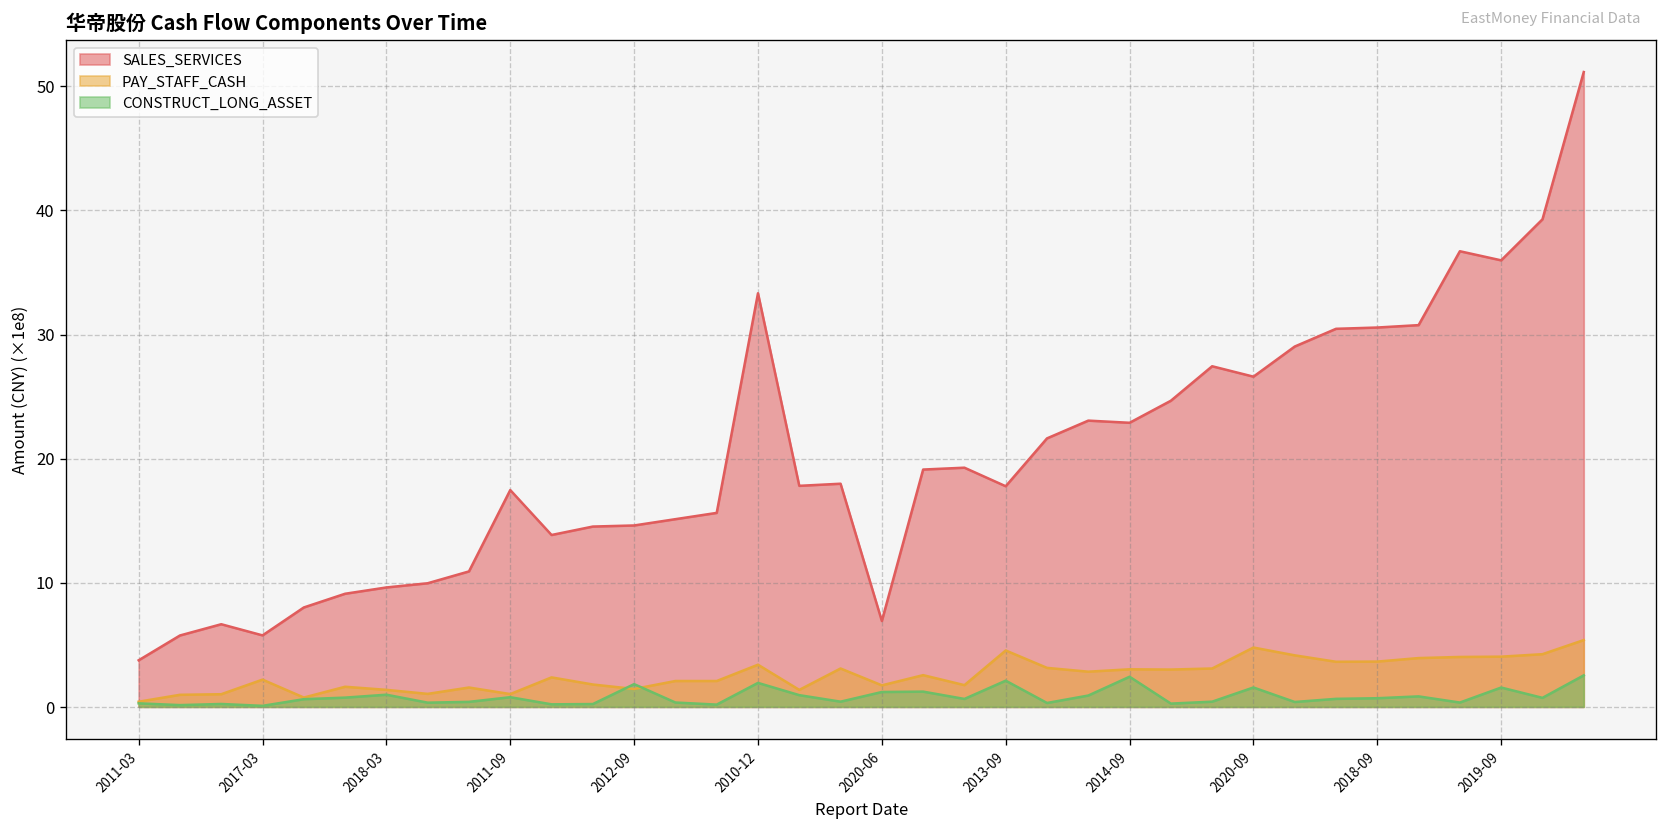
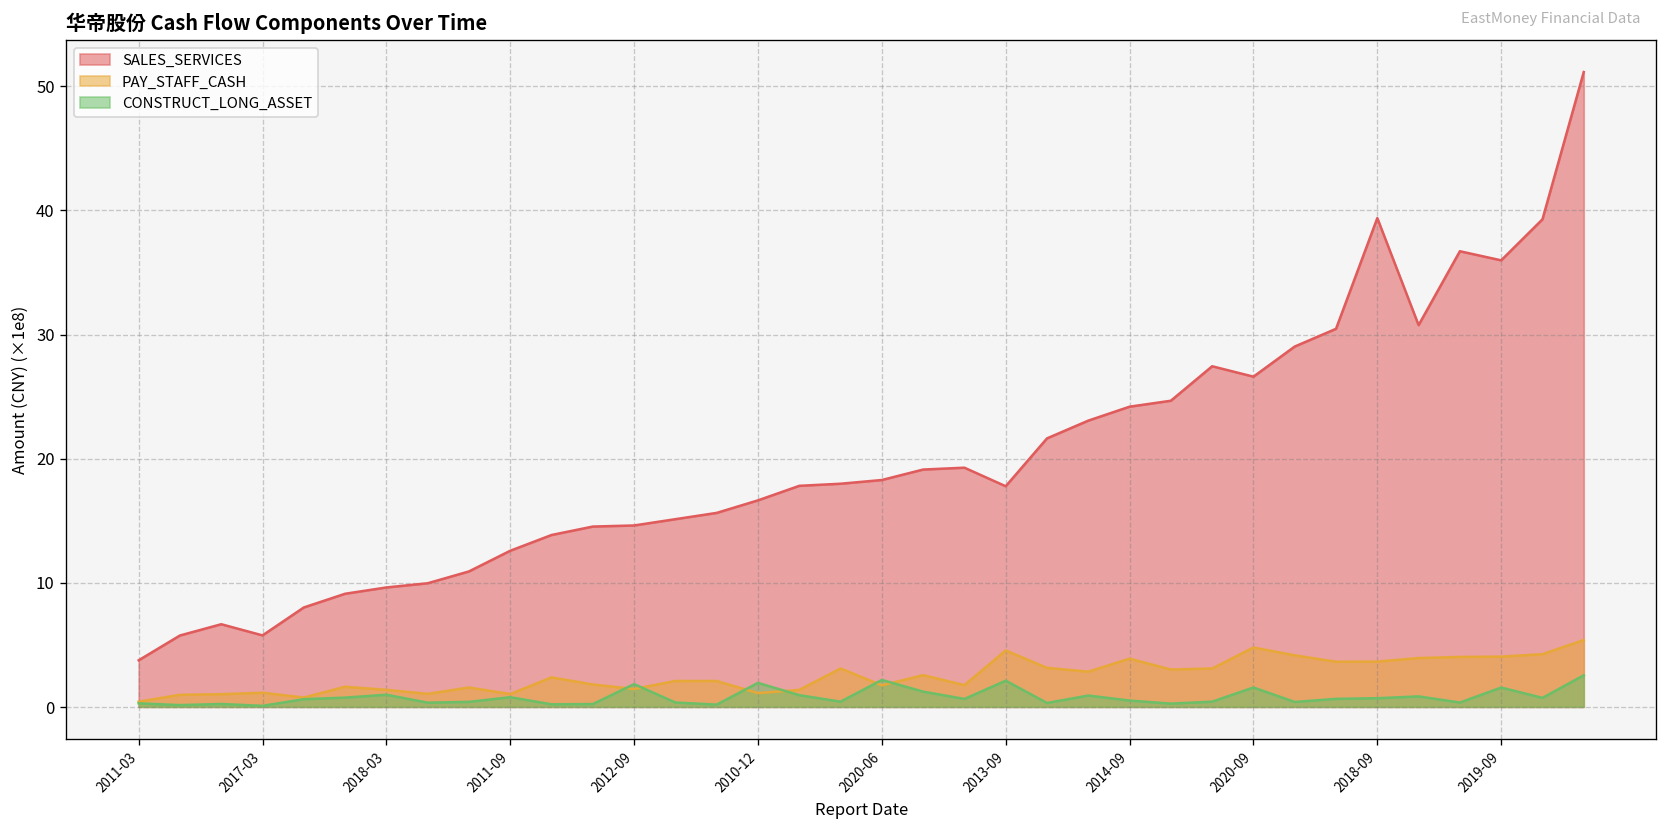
PAY_STAFF_CASH, 2017-03: 2.2 -> 1.1
SALES_SERVICES, 2011-09: 17.5 -> 12.6
SALES_SERVICES, 2010-12: 33.3 -> 16.6
PAY_STAFF_CASH, 2010-12: 3.4 -> 1.1
SALES_SERVICES, 2020-06: 6.9 -> 18.3
CONSTRUCT_LONG_ASSET, 2020-06: 1.2 -> 2.2
SALES_SERVICES, 2014-09: 22.9 -> 24.2
PAY_STAFF_CASH, 2014-09: 3.0 -> 3.9
CONSTRUCT_LONG_ASSET, 2014-09: 2.4 -> 0.5
SALES_SERVICES, 2018-09: 30.6 -> 39.4
